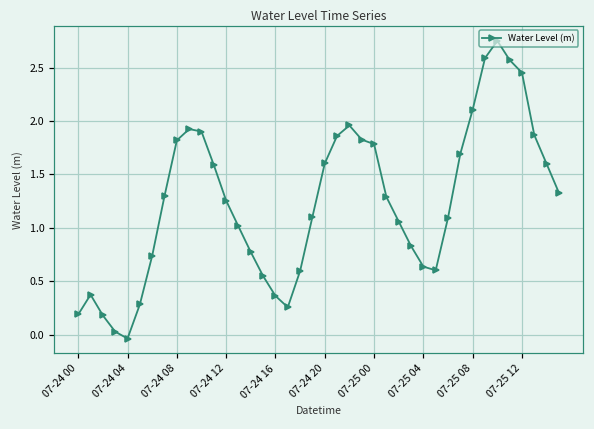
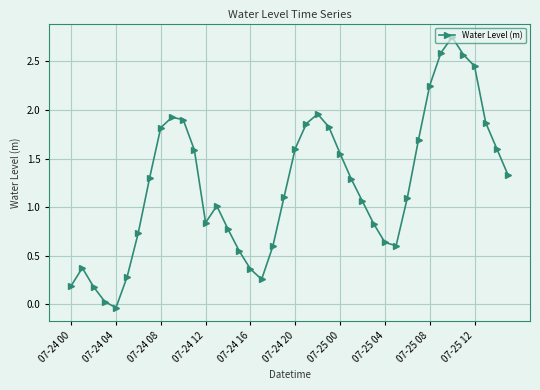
07-24 12: 1.3 -> 0.8
07-25 00: 1.8 -> 1.6
07-25 08: 2.1 -> 2.3
